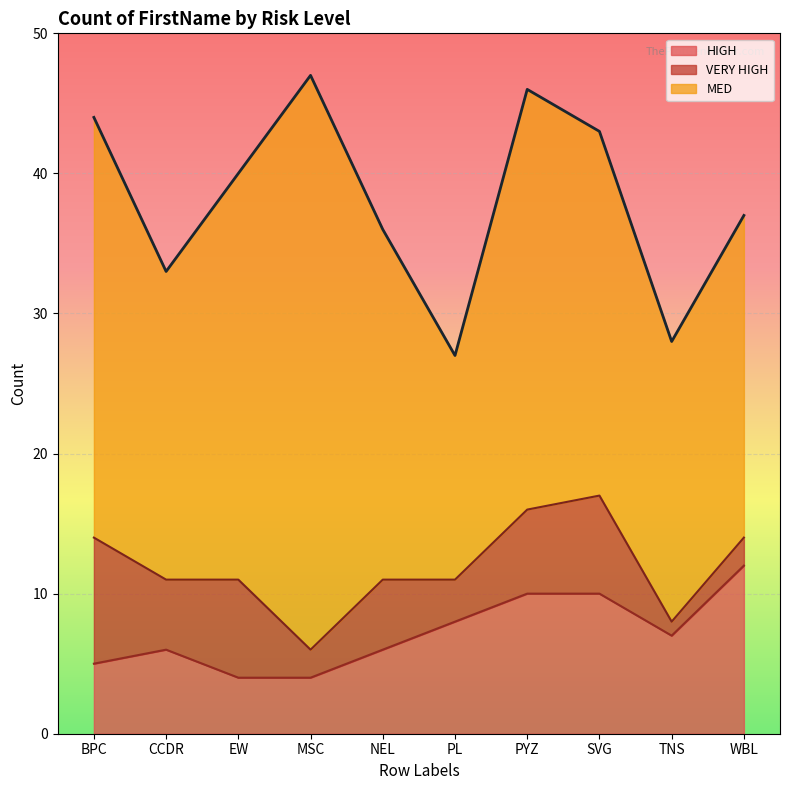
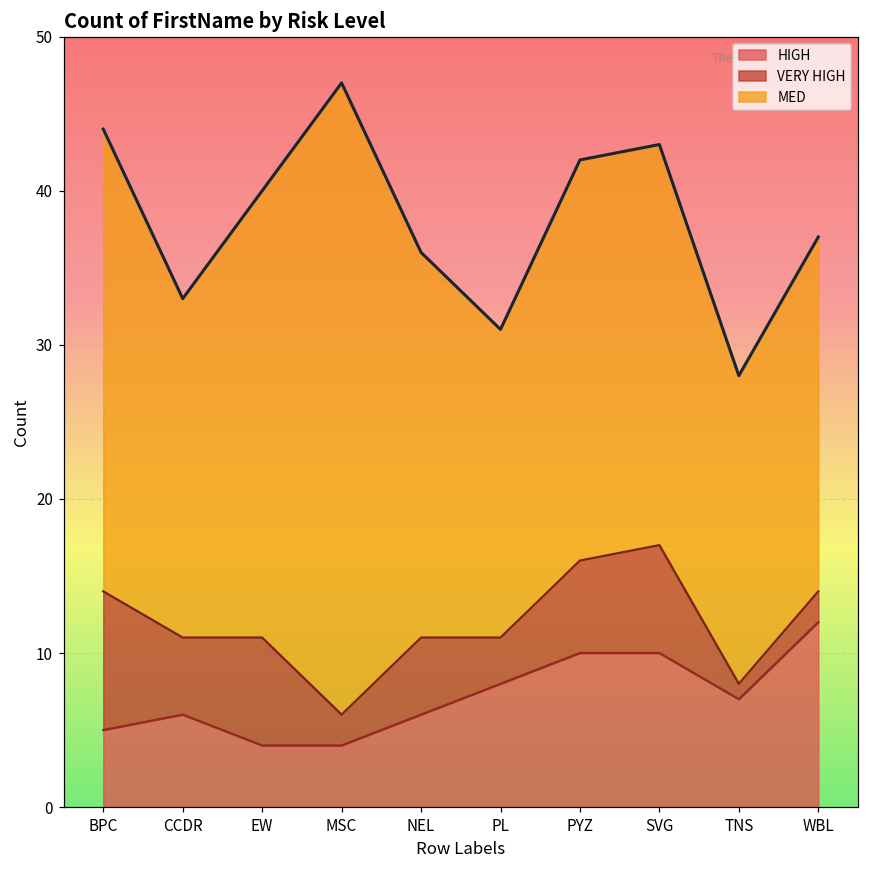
MED, PL: 16 -> 20
MED, PYZ: 30 -> 26
